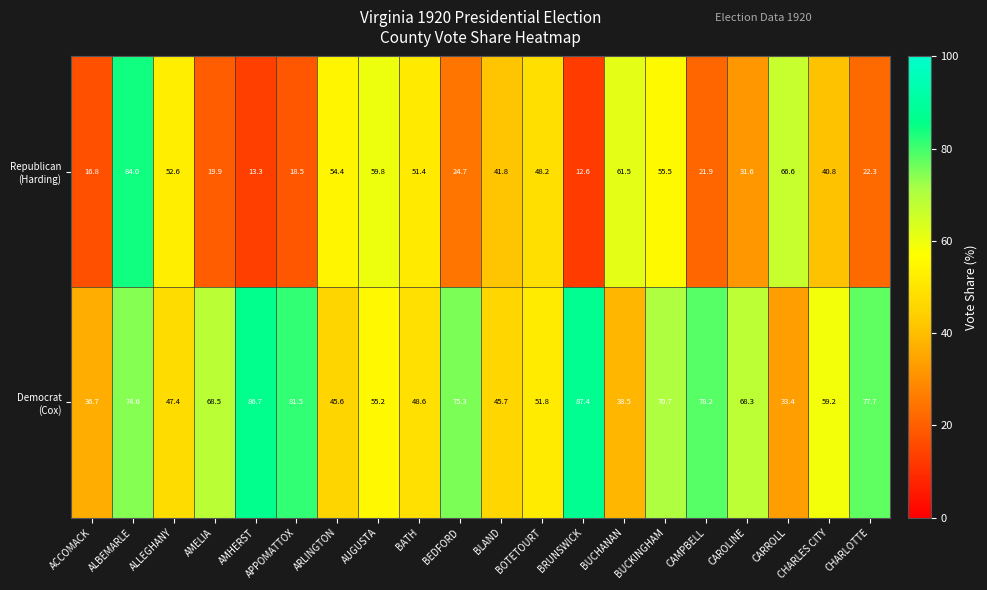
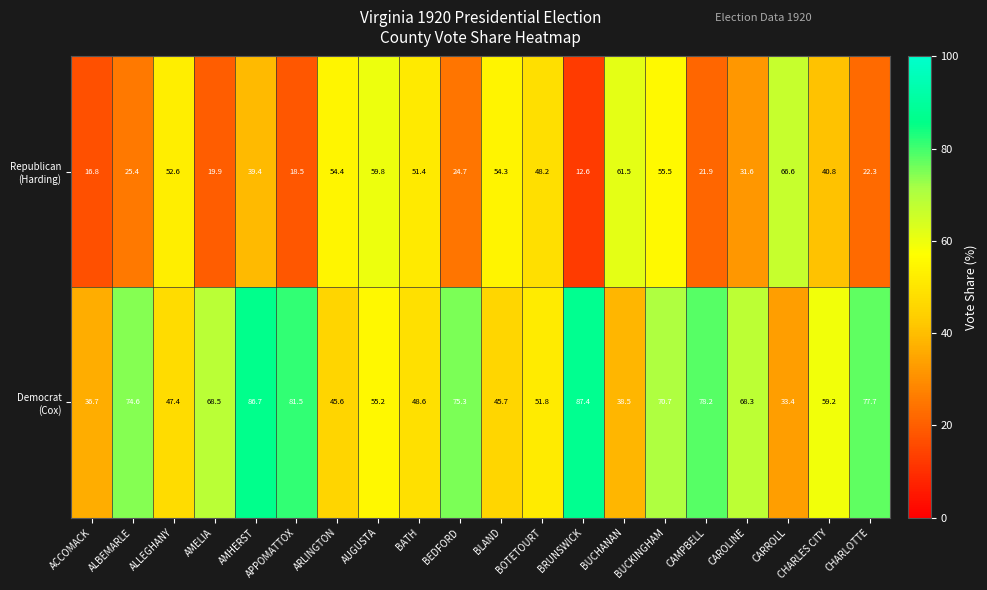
Republican (Harding), ALBEMARLE: 84.0 -> 25.4
Republican (Harding), AMHERST: 13.3 -> 39.4
Republican (Harding), BLAND: 41.8 -> 54.3
